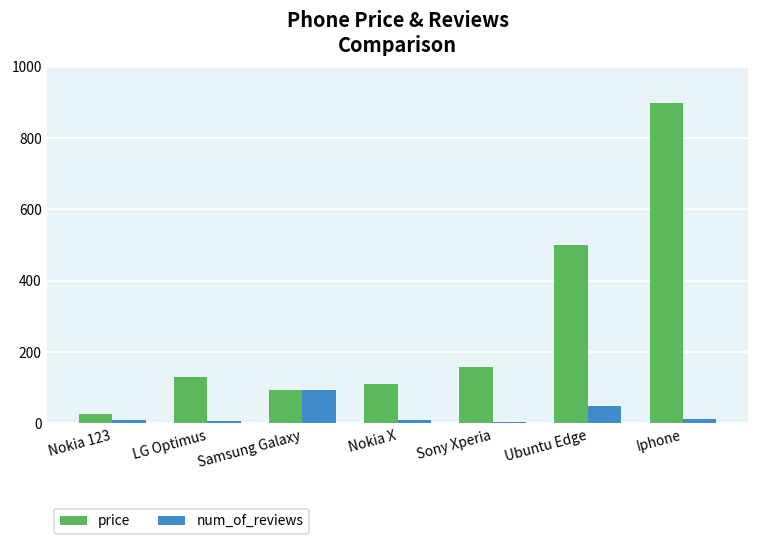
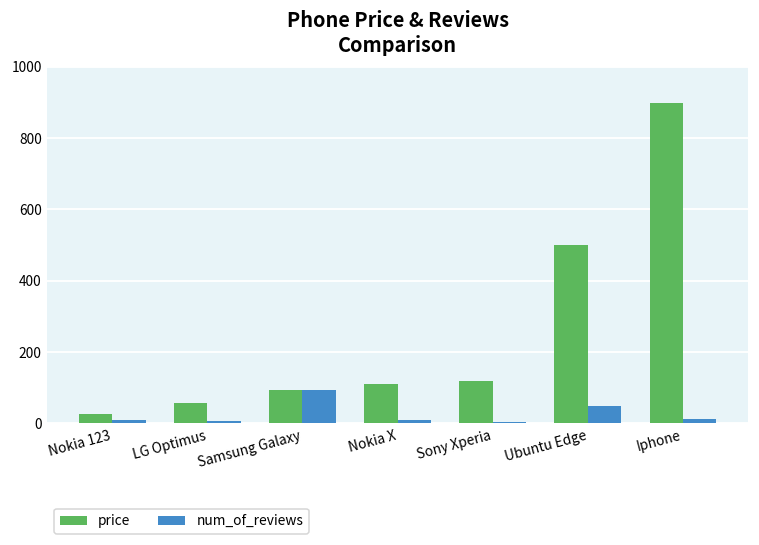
price, LG Optimus: 130 -> 60
price, Sony Xperia: 160 -> 120
